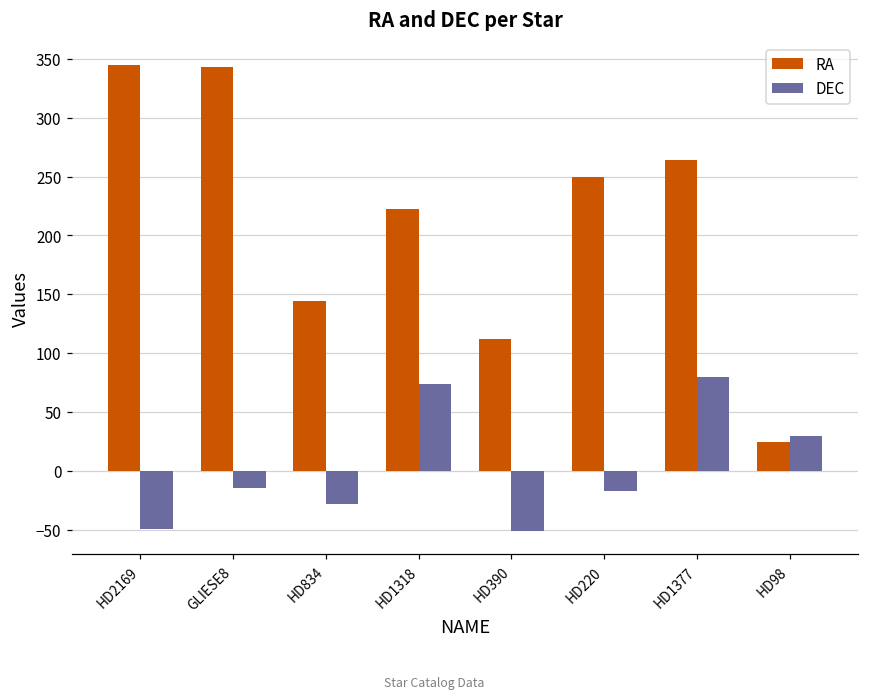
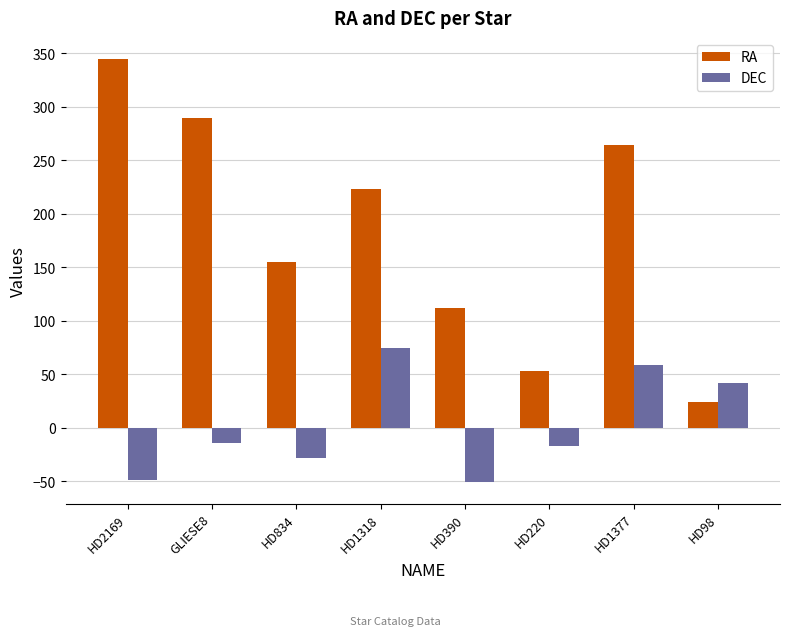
RA, GLIESE8: 343 -> 289
RA, HD834: 144 -> 155
RA, HD220: 249 -> 53
DEC, HD1377: 80 -> 59
DEC, HD98: 29 -> 41
